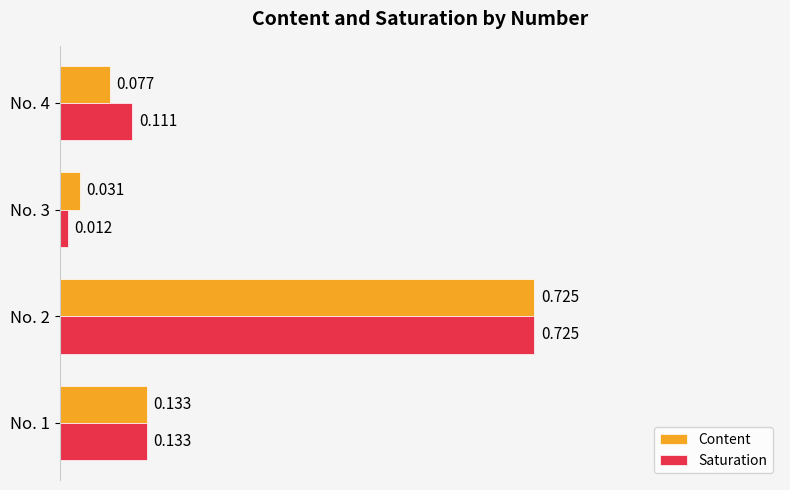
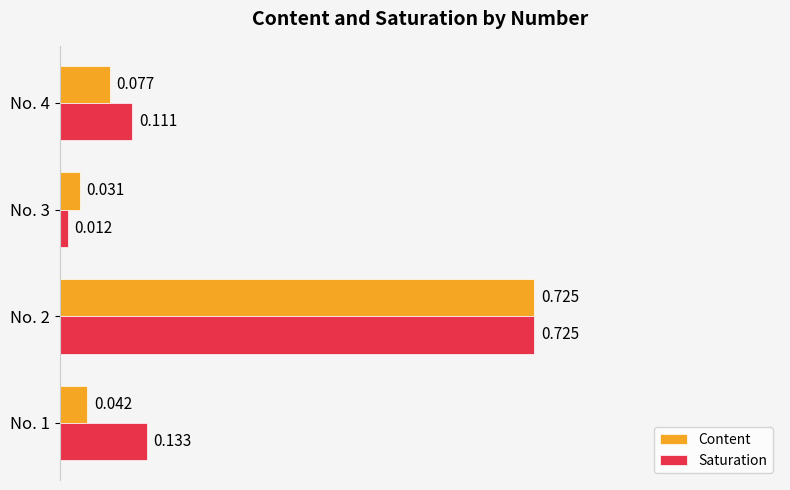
Content, No. 1: 0.133 -> 0.042
